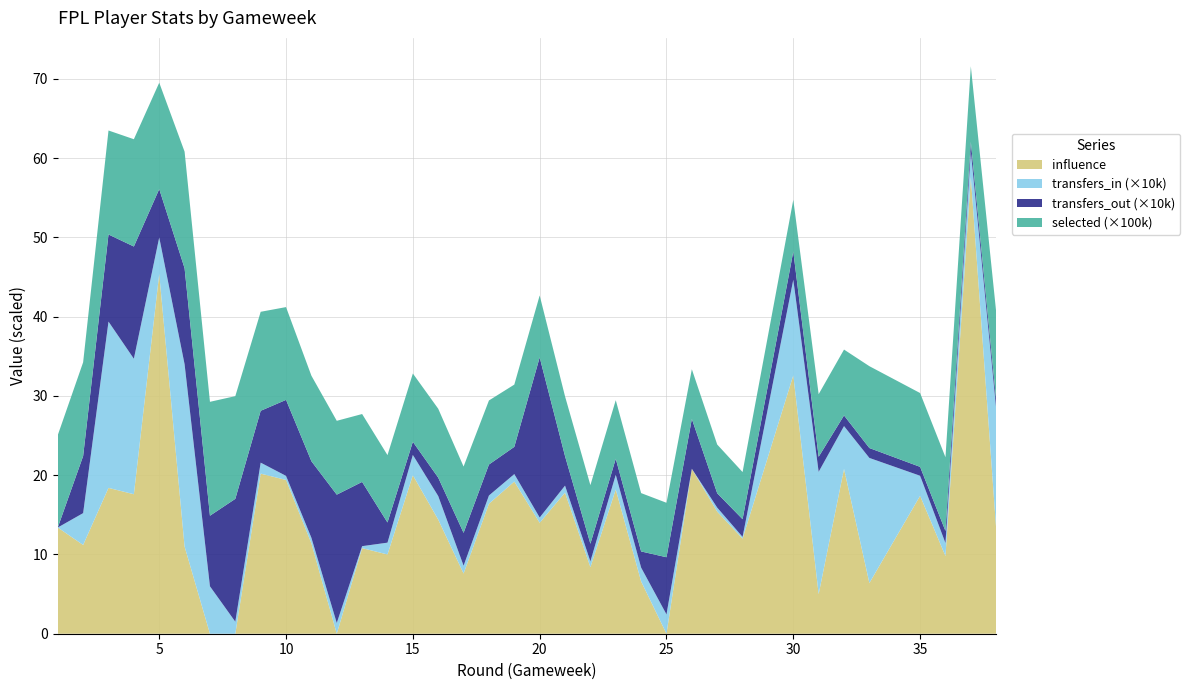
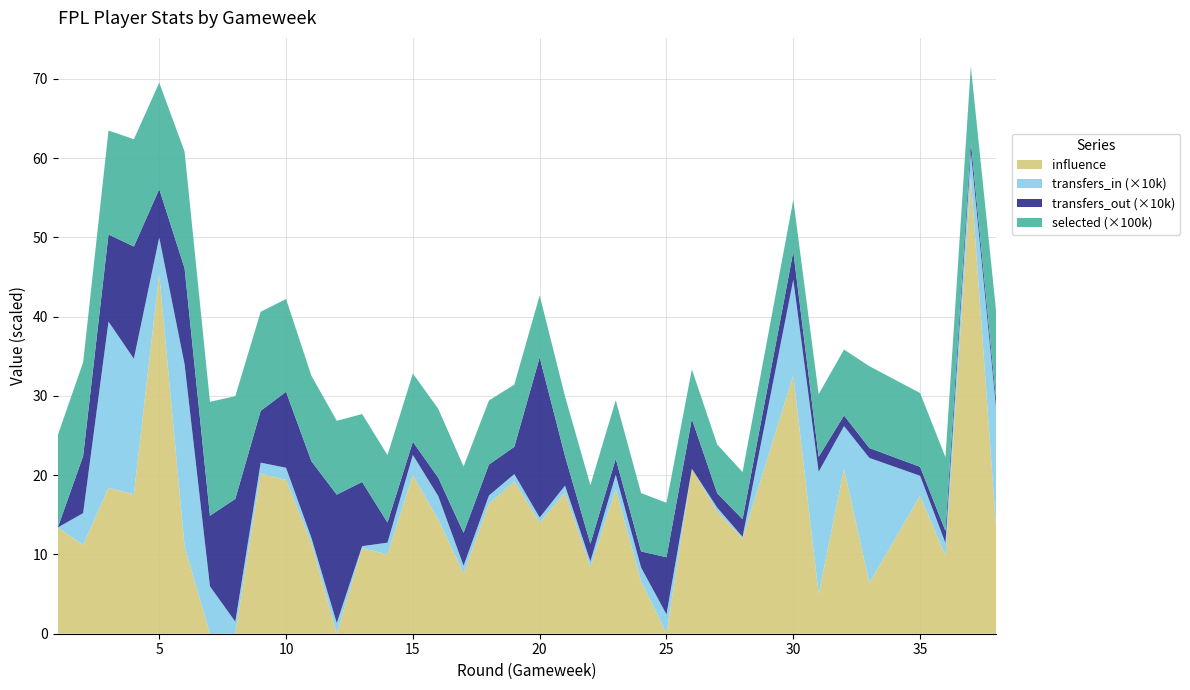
transfers_in (×10k), 10: 1 -> 2
